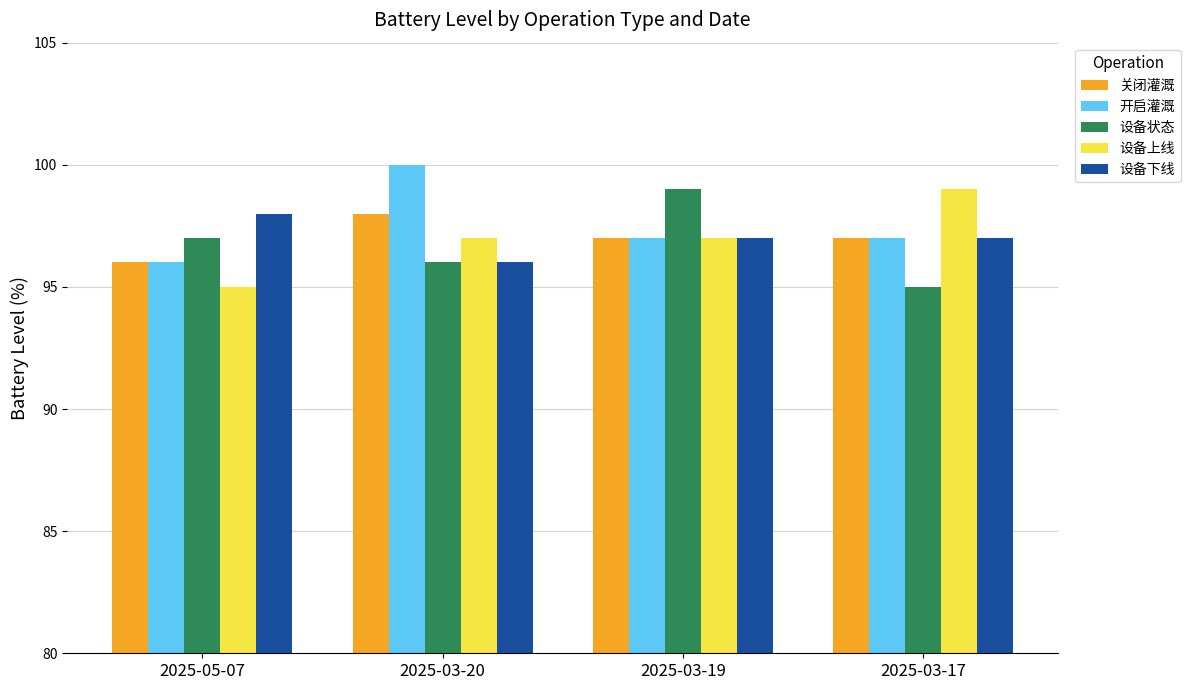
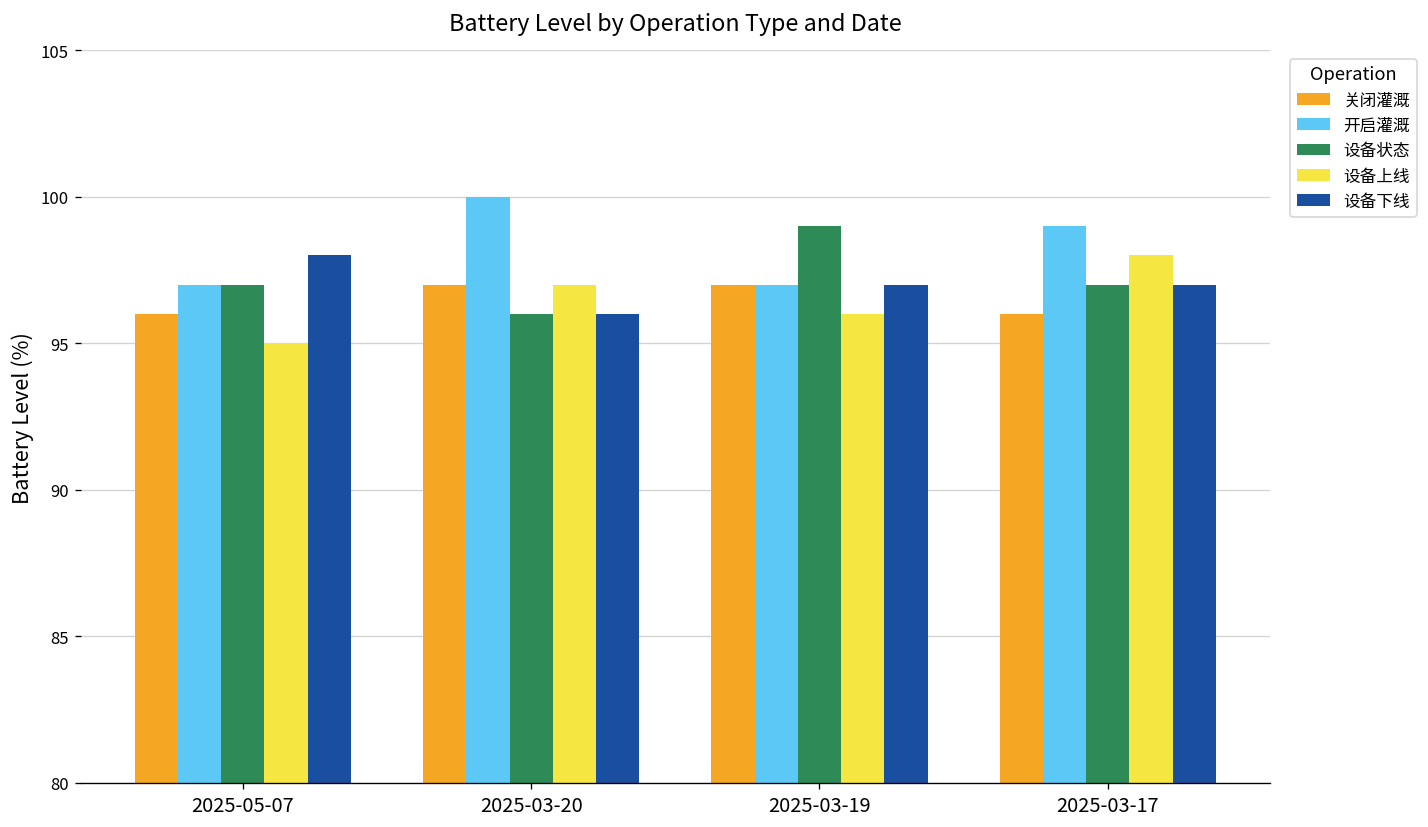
开启灌溉, 2025-05-07: 96 -> 97
关闭灌溉, 2025-03-20: 98 -> 97
设备上线, 2025-03-19: 97 -> 96
关闭灌溉, 2025-03-17: 97 -> 96
开启灌溉, 2025-03-17: 97 -> 99
设备状态, 2025-03-17: 95 -> 97
设备上线, 2025-03-17: 99 -> 98
